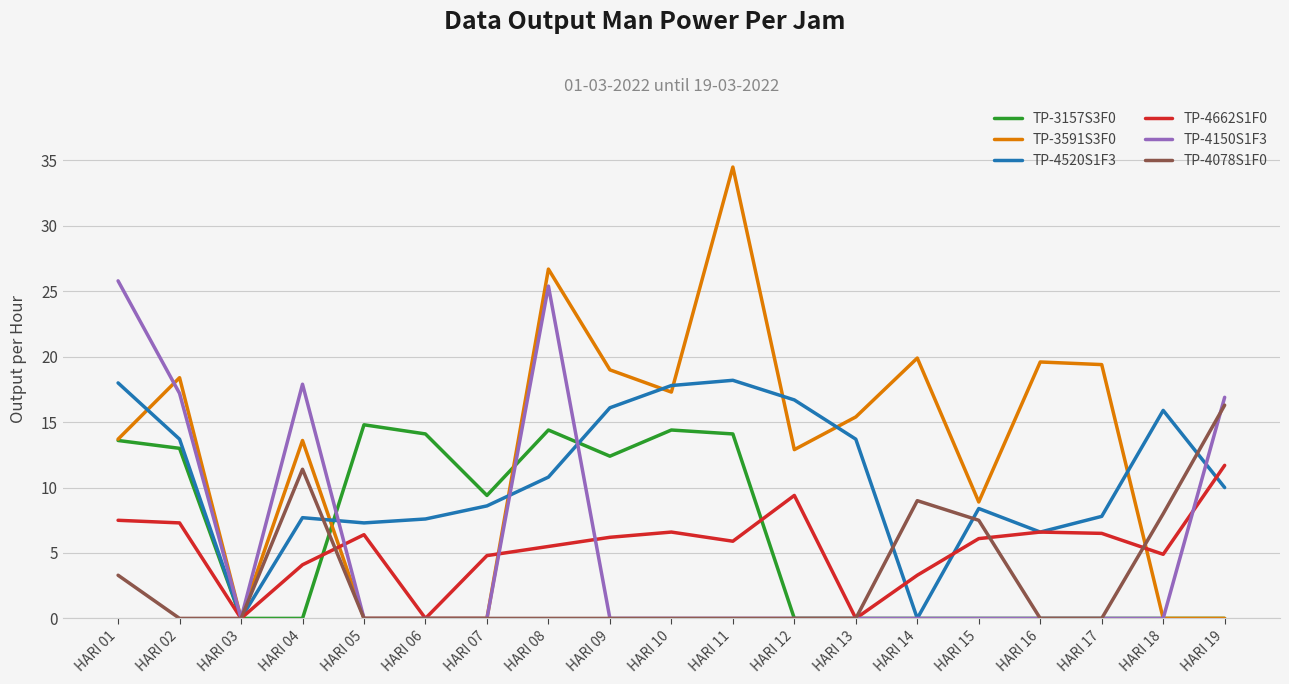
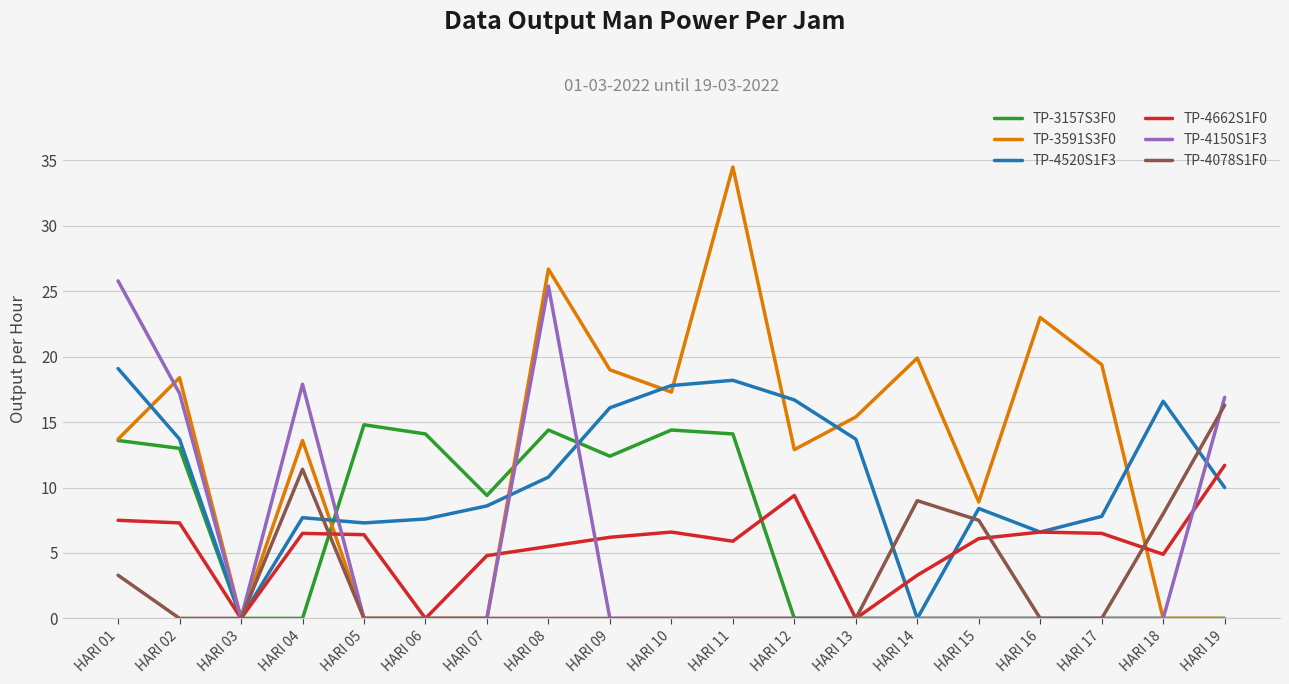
TP-4520S1F3, HARI 01: 18.0 -> 19.1
TP-4662S1F0, HARI 04: 4.1 -> 6.5
TP-3591S3F0, HARI 16: 19.6 -> 23.0
TP-4520S1F3, HARI 18: 15.9 -> 16.6
